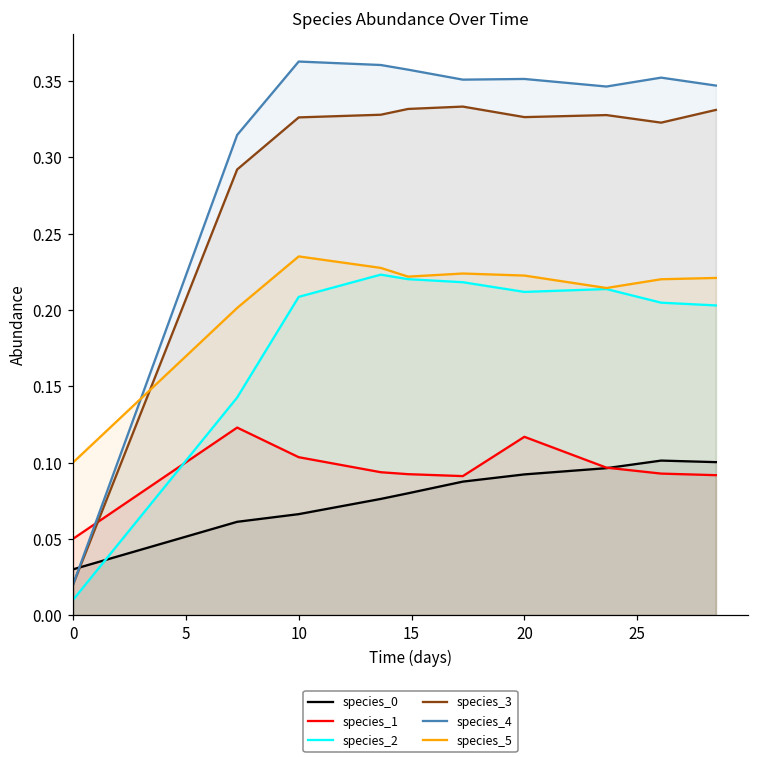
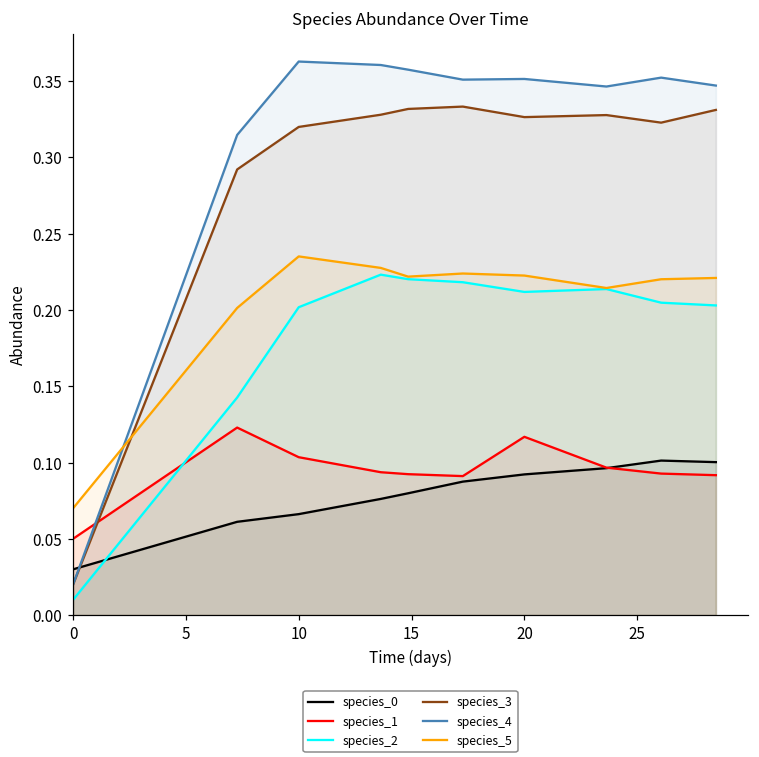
species_5, 0: 0.10 -> 0.07
species_2, 10: 0.209 -> 0.202
species_3, 10: 0.326 -> 0.320
